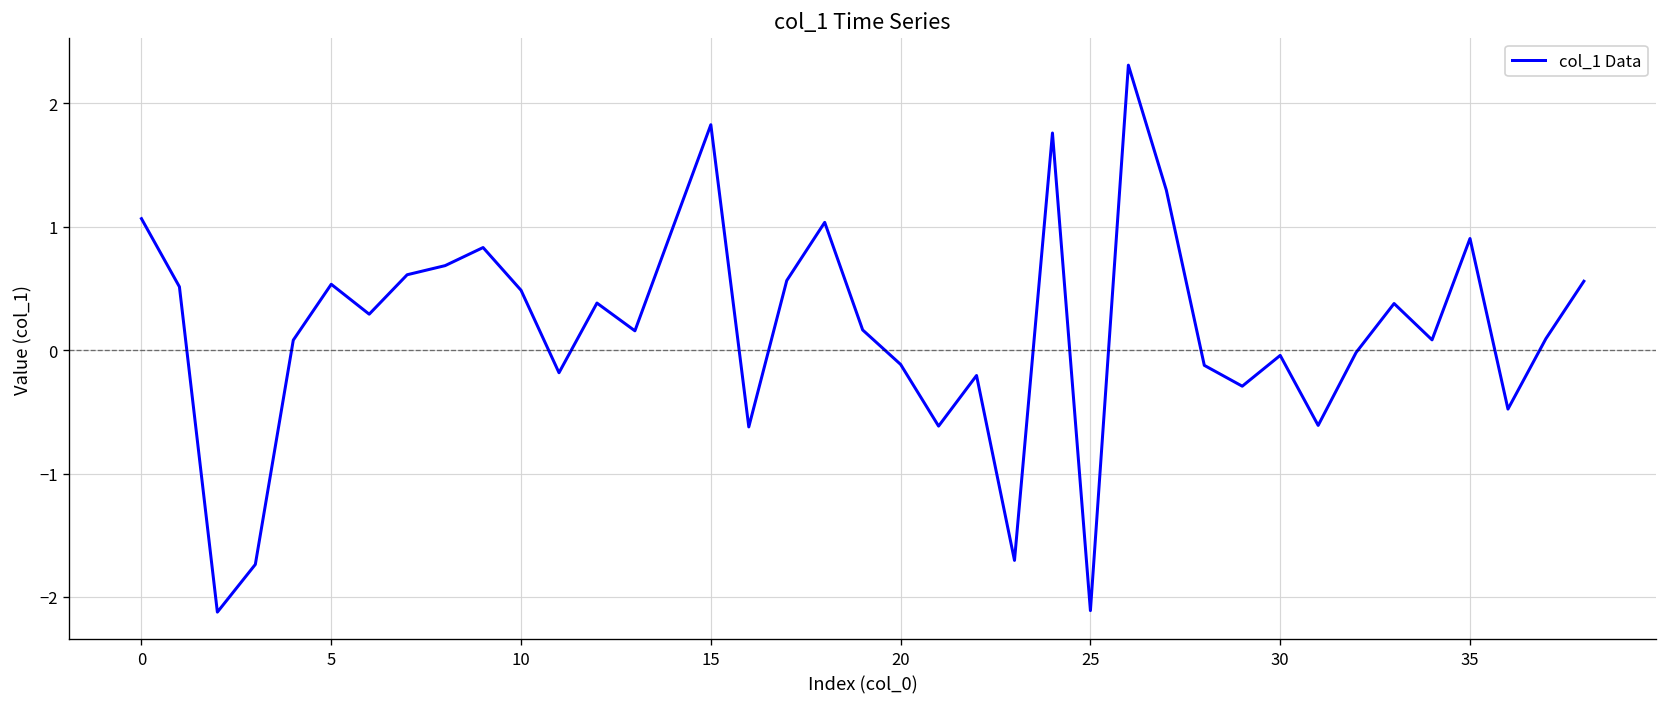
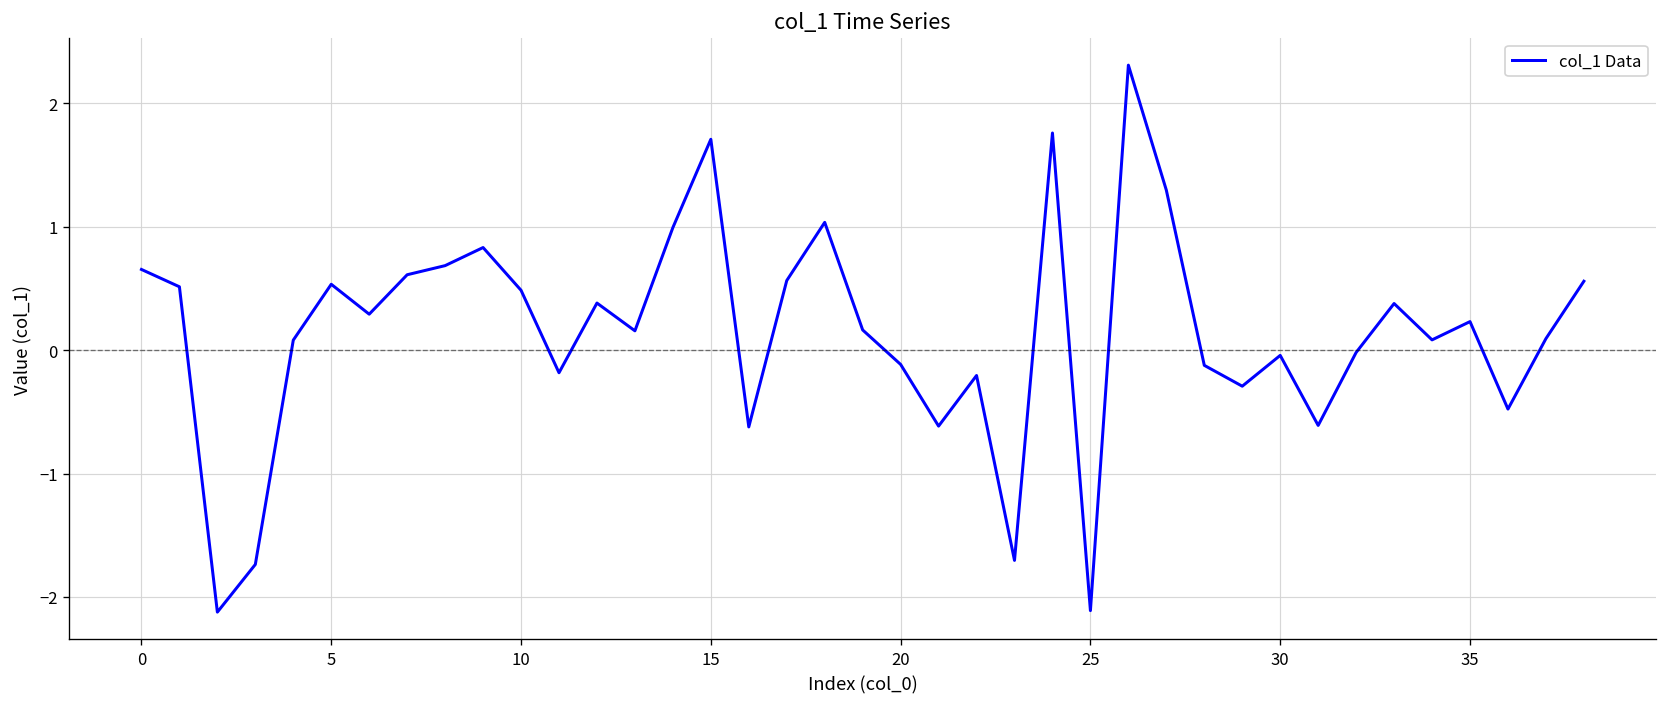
0: 1.07 -> 0.65
15: 1.83 -> 1.71
35: 0.90 -> 0.23
